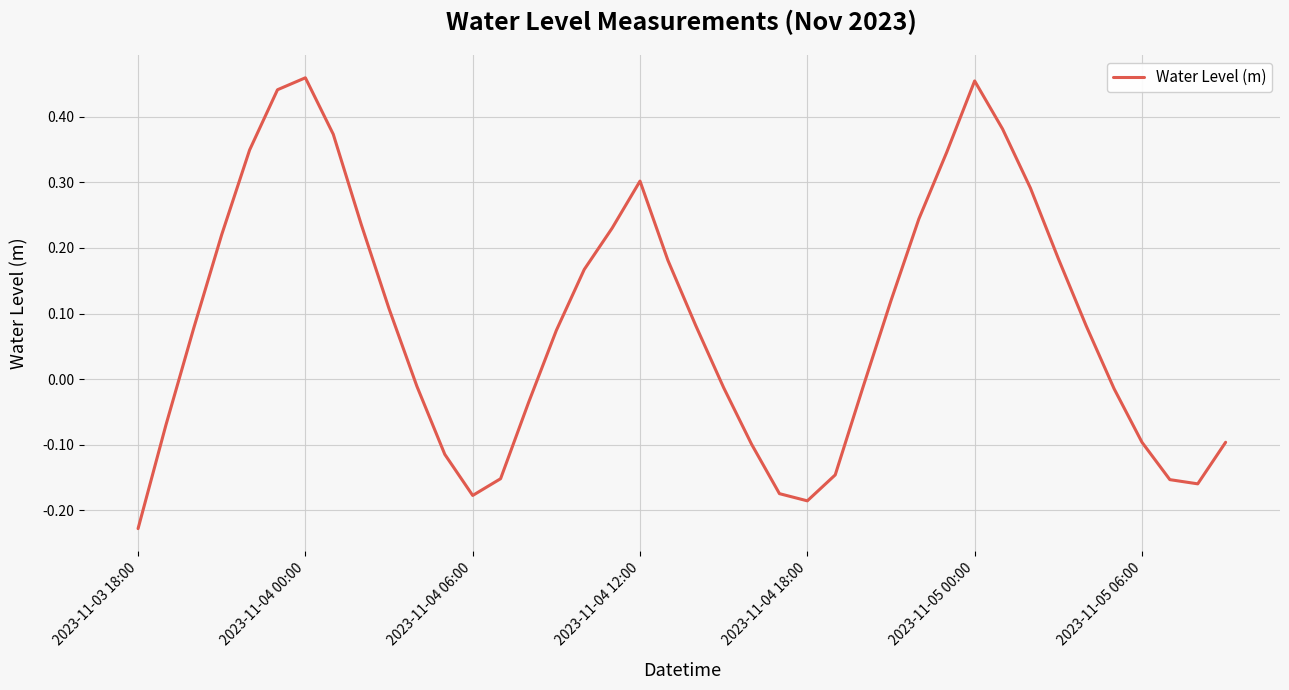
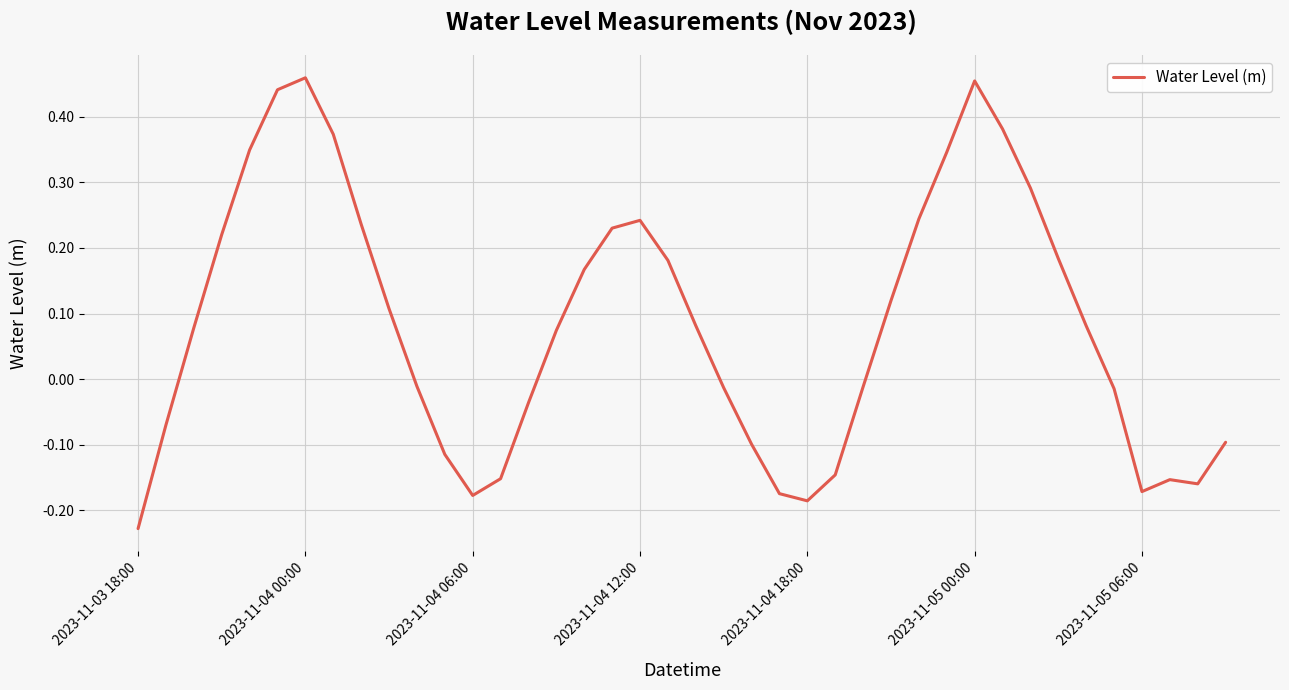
2023-11-04 12:00: 0.30 -> 0.24
2023-11-05 06:00: -0.10 -> -0.17
